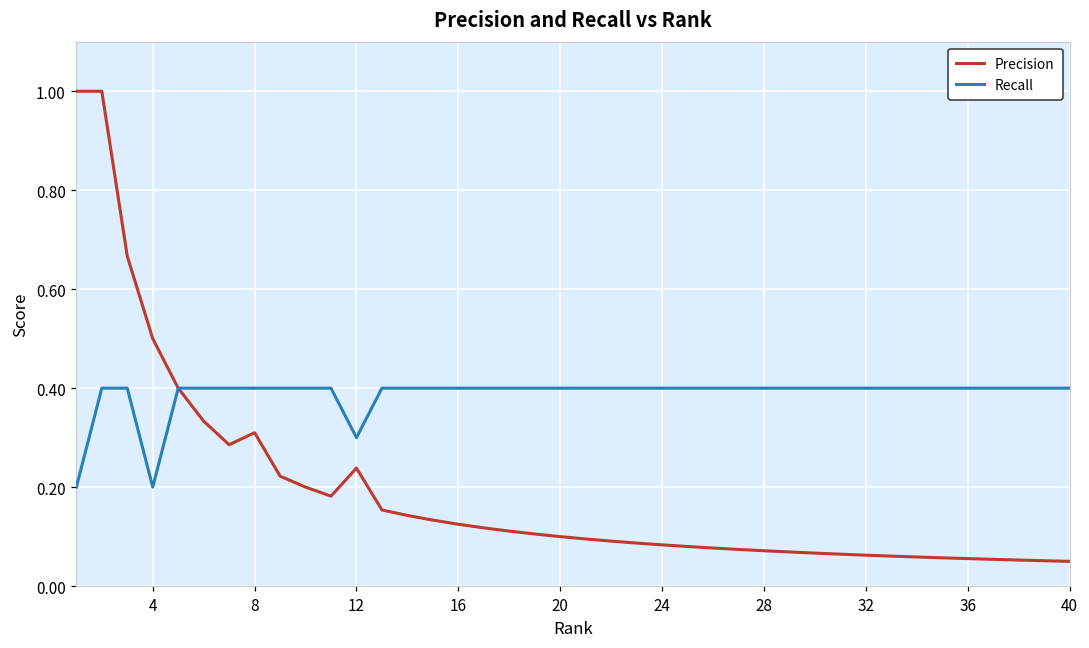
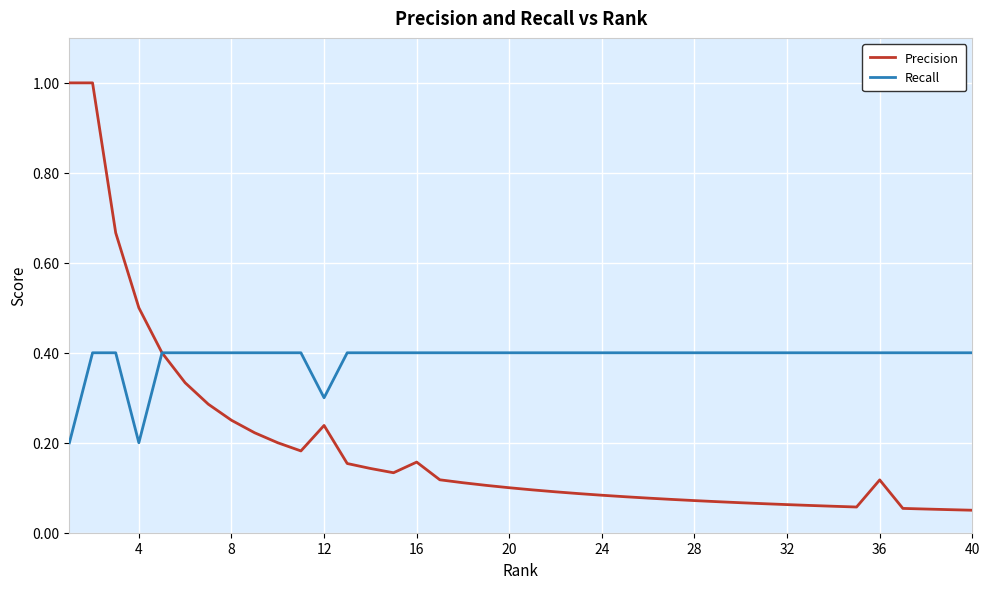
Precision, 8: 0.31 -> 0.25
Precision, 16: 0.13 -> 0.16
Precision, 36: 0.06 -> 0.12
